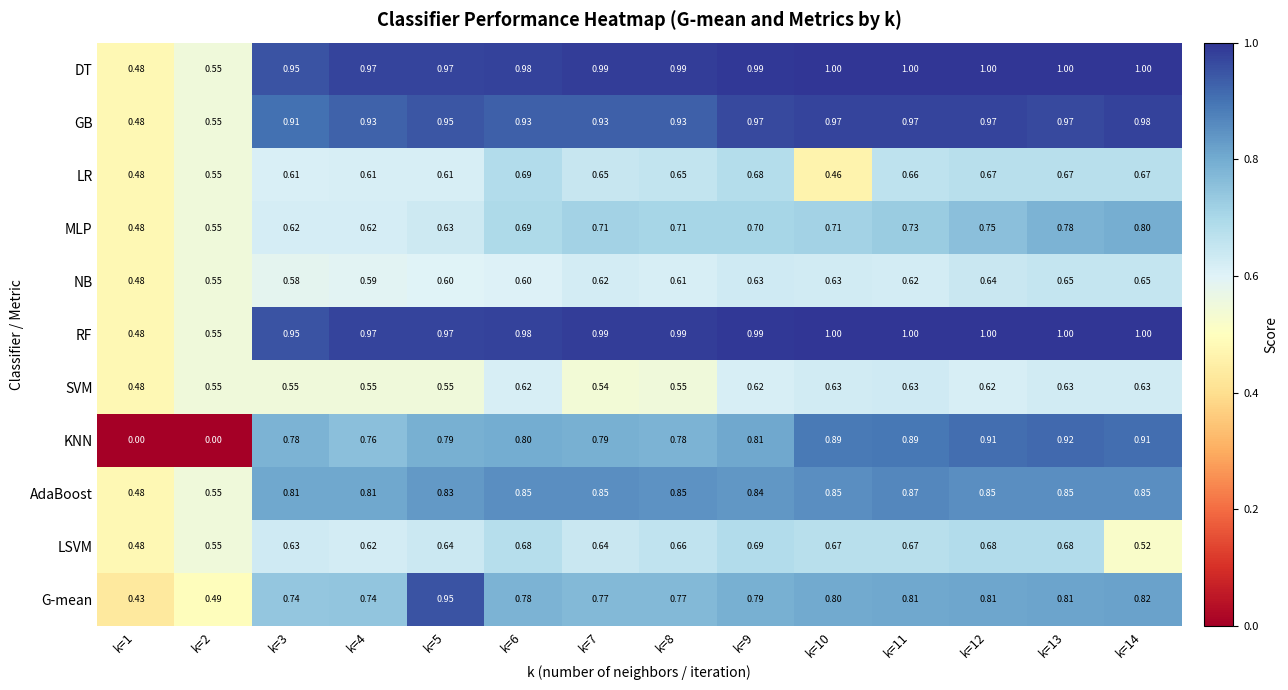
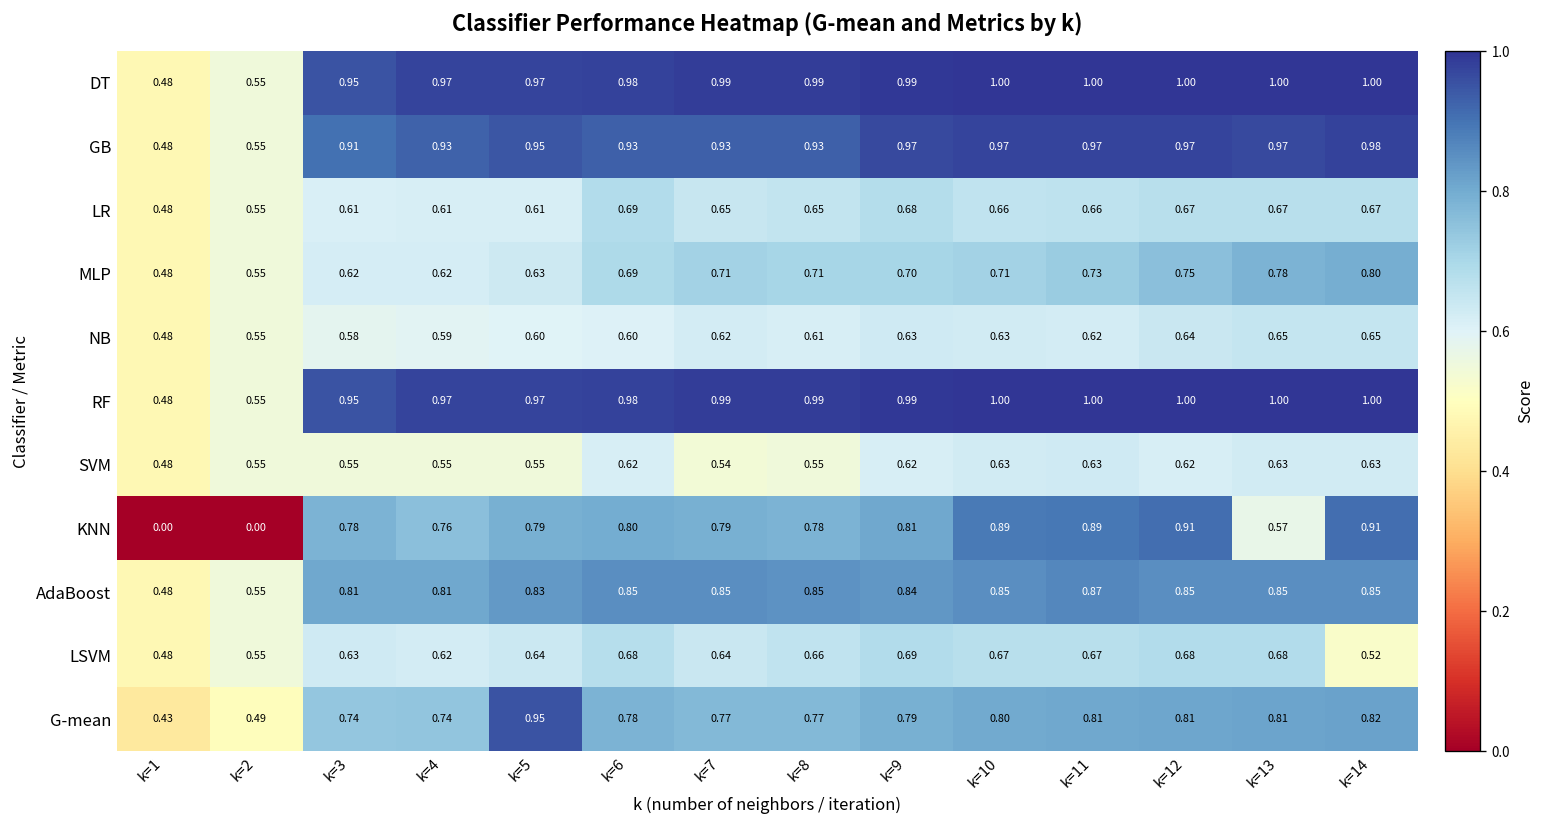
LR, k=10: 0.46 -> 0.66
KNN, k=13: 0.92 -> 0.57
